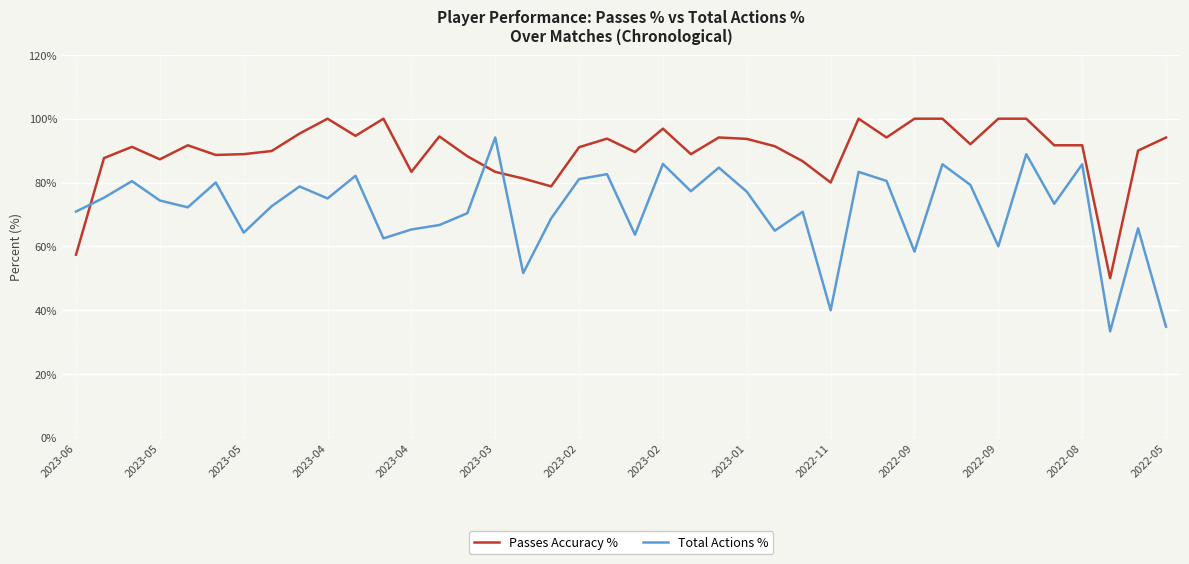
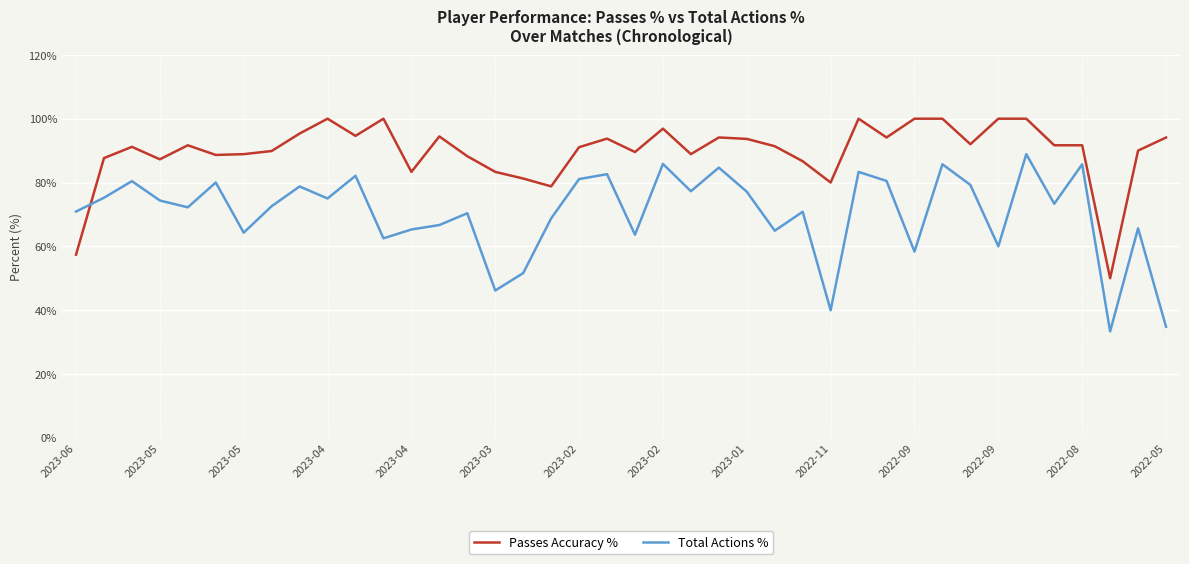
Total Actions %, 2023-03: 94% -> 46%
